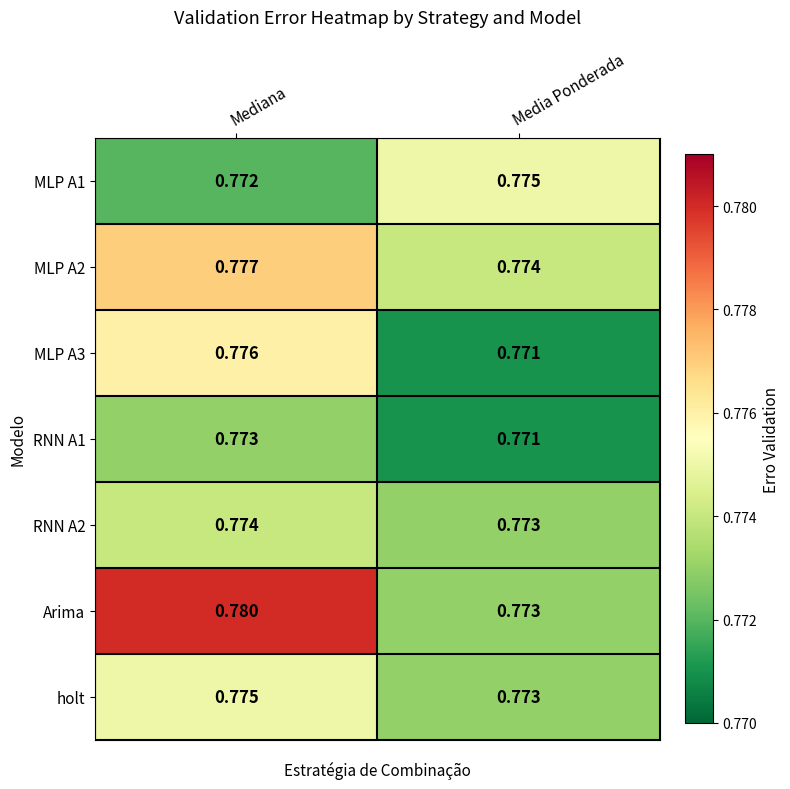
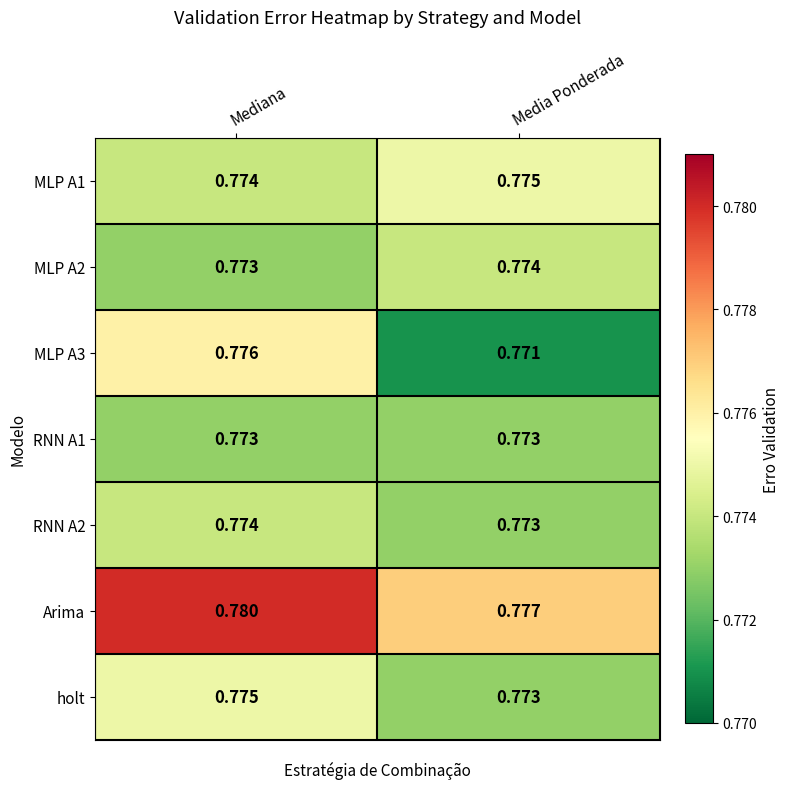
MLP A1, Mediana: 0.772 -> 0.774
MLP A2, Mediana: 0.777 -> 0.773
RNN A1, Media Ponderada: 0.771 -> 0.773
Arima, Media Ponderada: 0.773 -> 0.777
